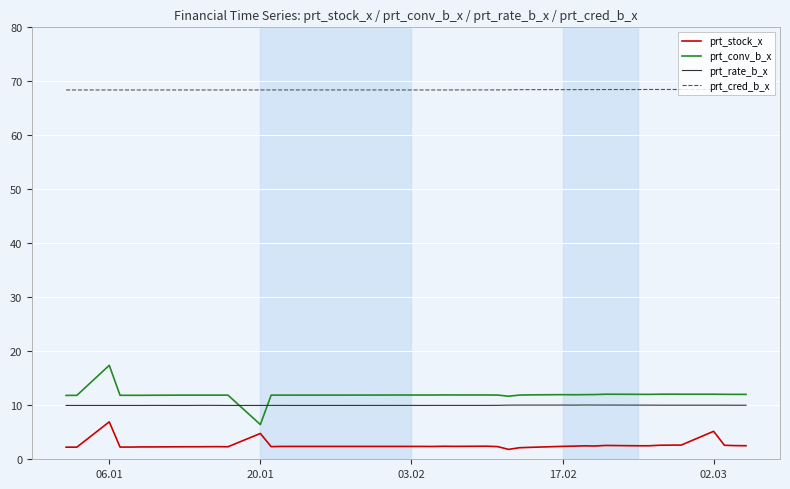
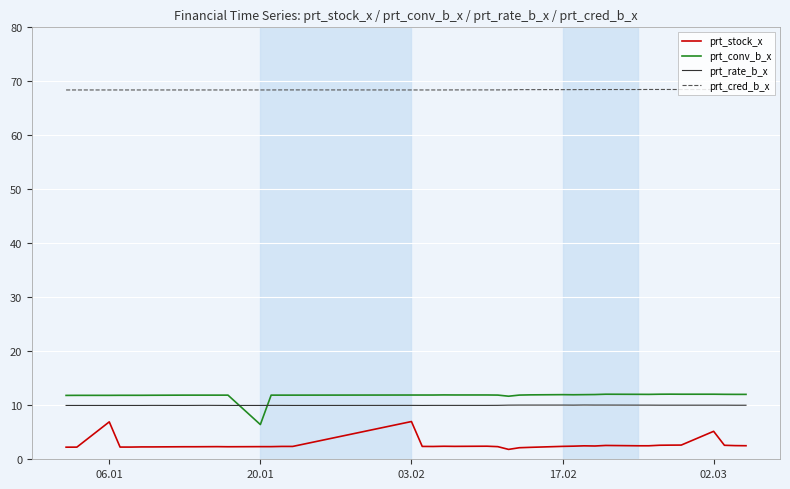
prt_conv_b_x, 06.01: 17 -> 12
prt_stock_x, 20.01: 5 -> 2
prt_stock_x, 03.02: 2 -> 7
